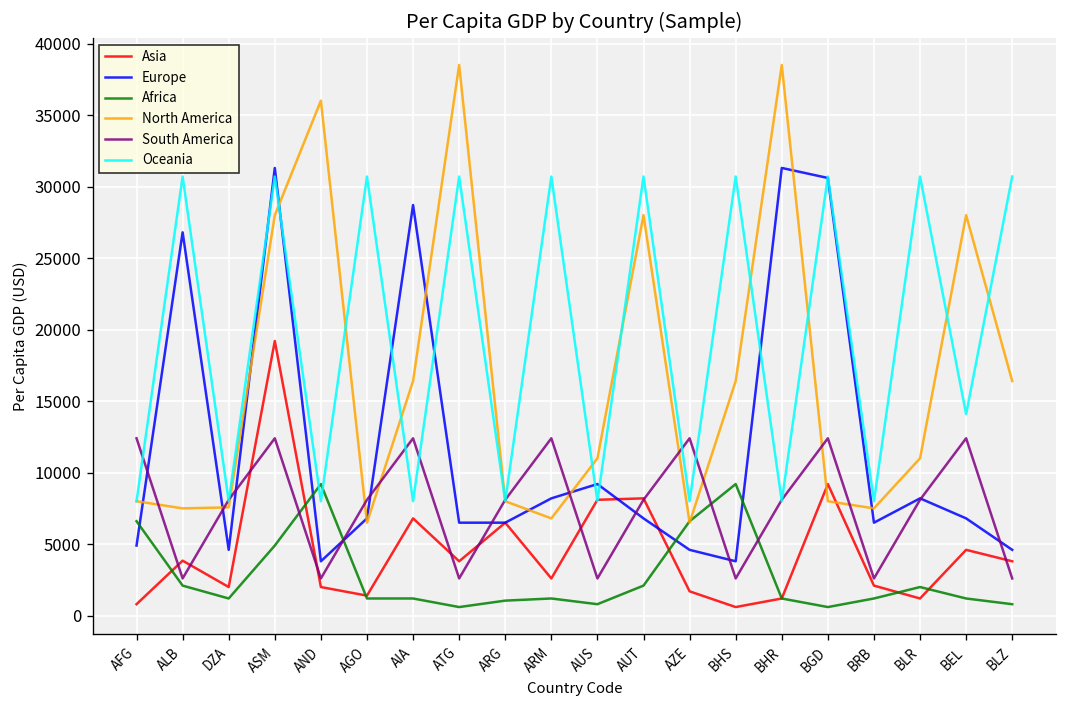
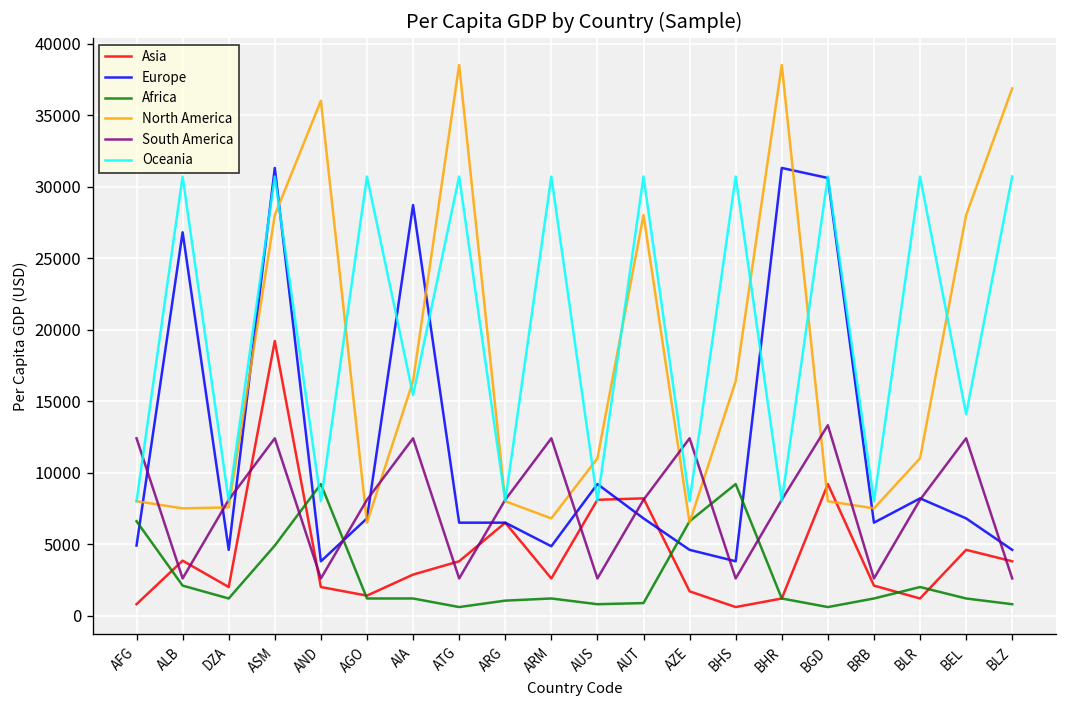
Asia, AIA: 6800 -> 2900
Oceania, AIA: 8000 -> 15400
Europe, ARM: 8200 -> 4900
Africa, AUT: 2100 -> 900
South America, BGD: 12400 -> 13300
North America, BLZ: 16400 -> 36900
